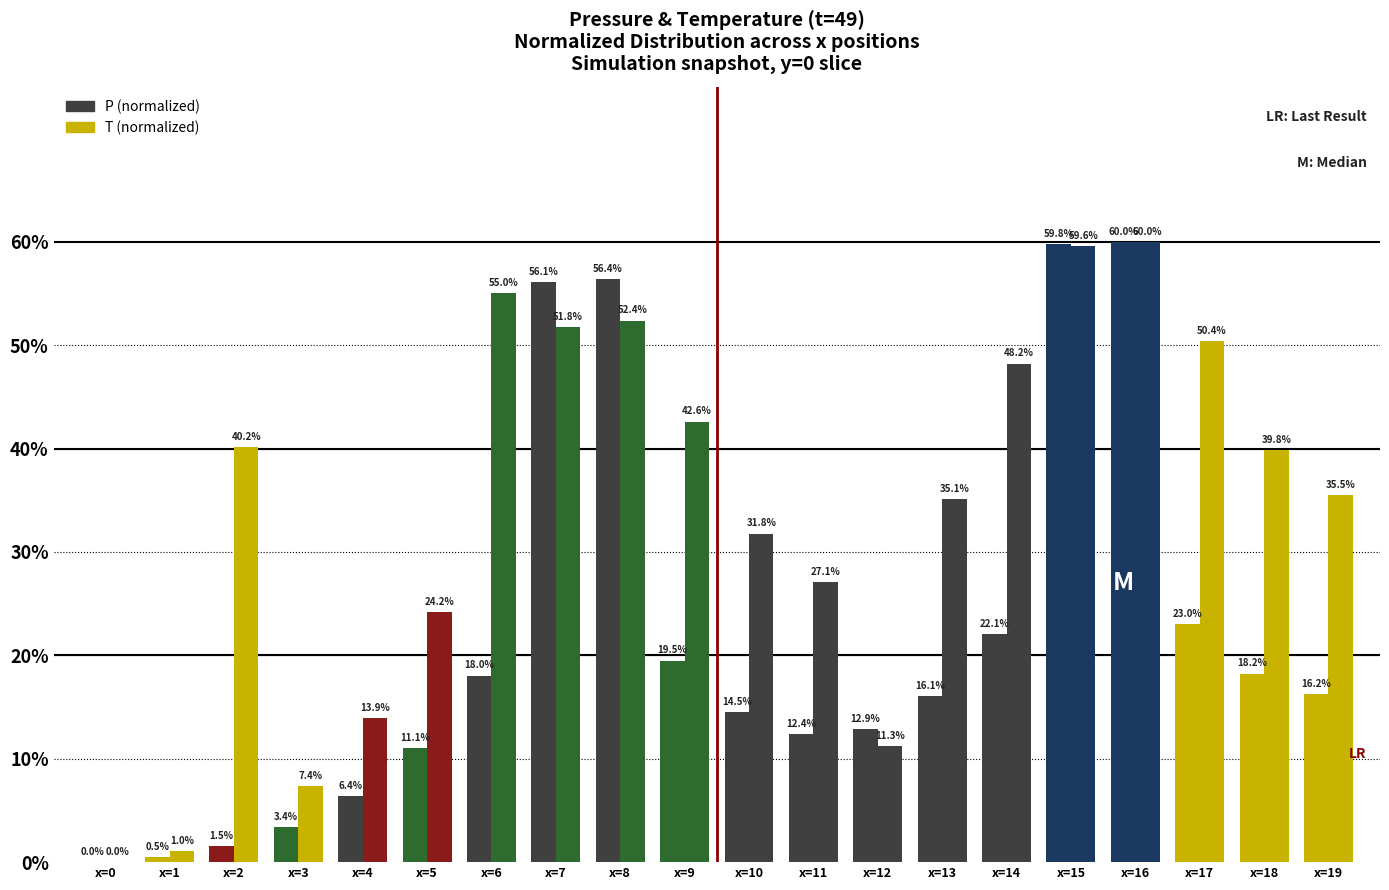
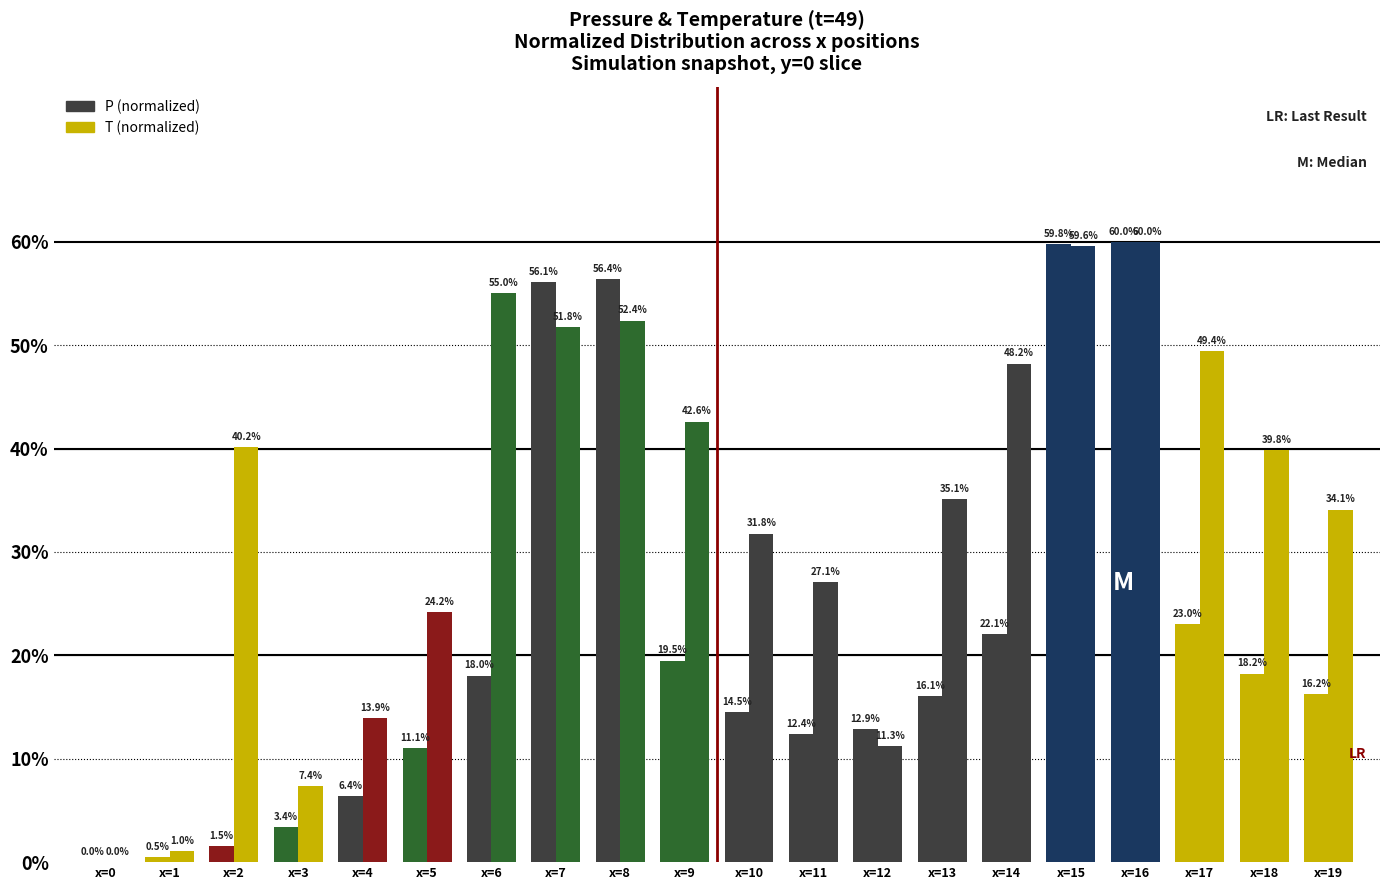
T (normalized), x=17: 50.4% -> 49.4%
T (normalized), x=19: 35.5% -> 34.1%
